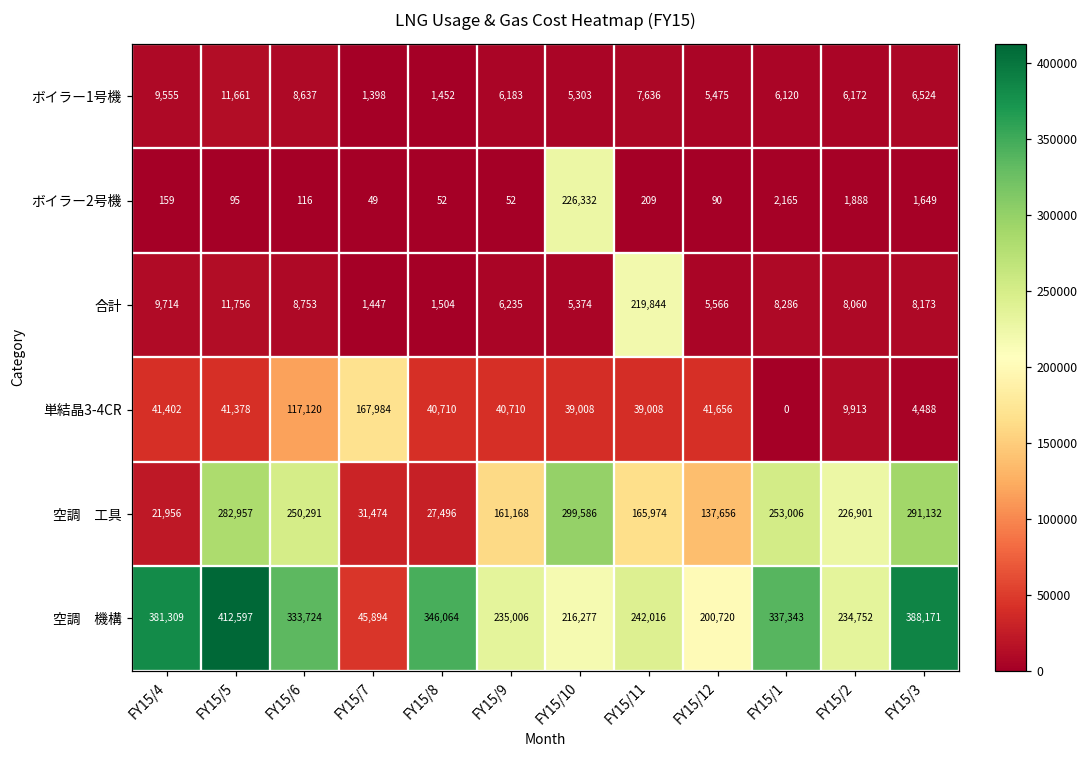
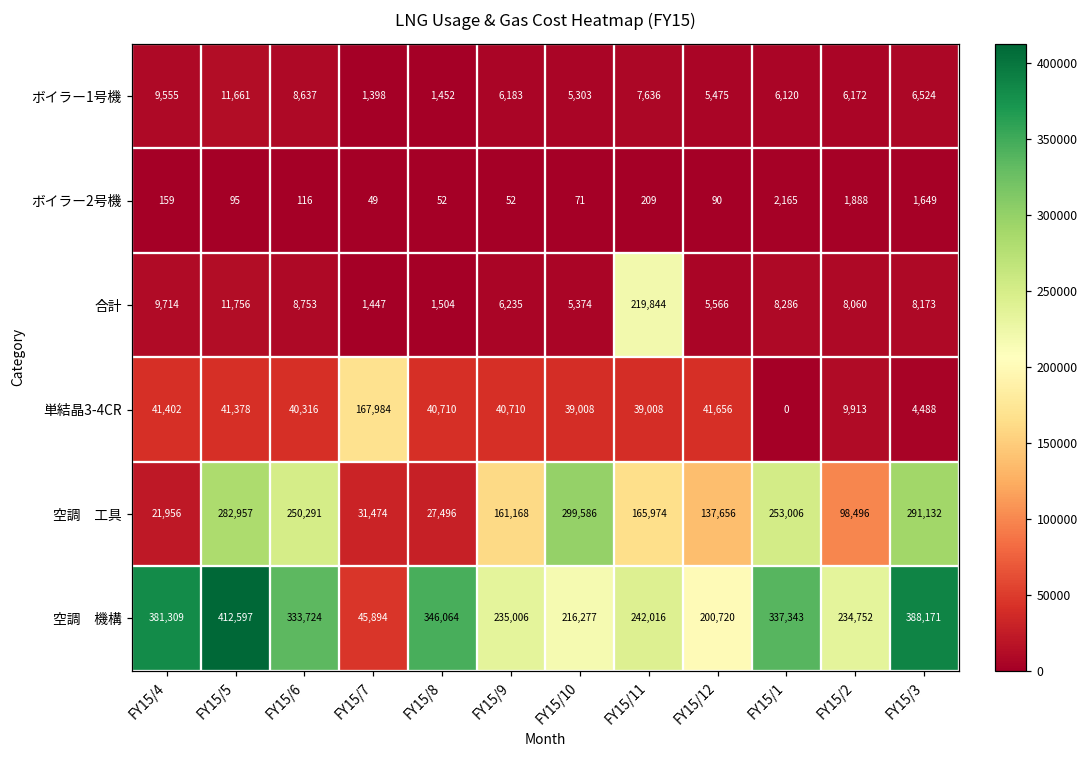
ボイラー2号機, FY15/10: 226,332 -> 71
単結晶3-4CR, FY15/6: 117,120 -> 40,316
空調 工具, FY15/2: 226,901 -> 98,496
